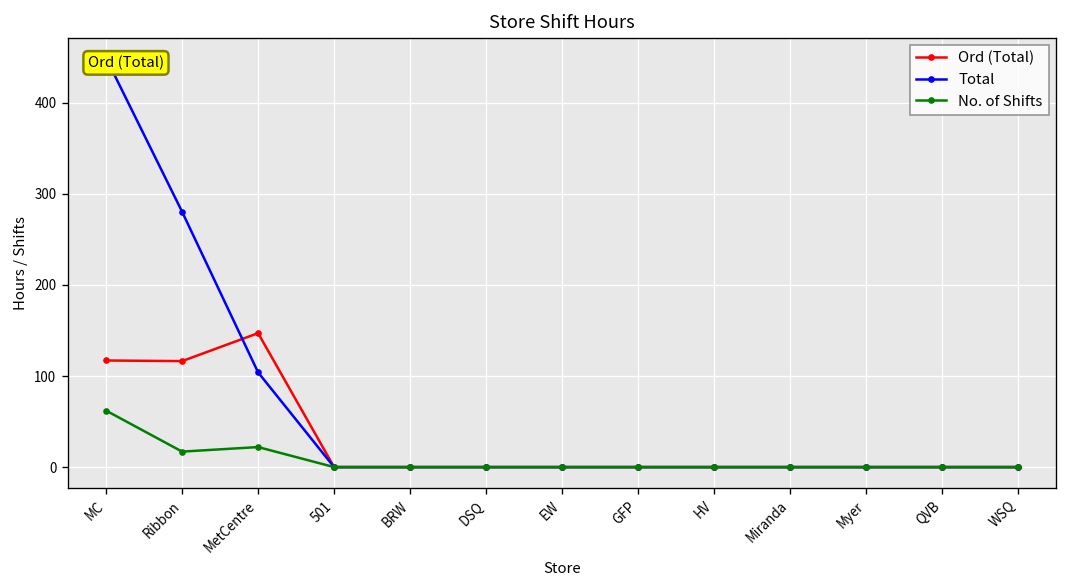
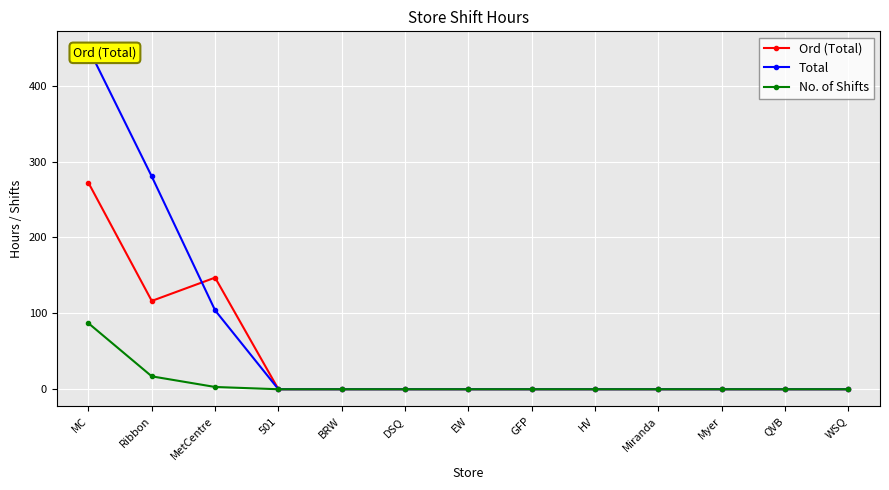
Ord (Total), MC: 120 -> 270
No. of Shifts, MC: 60 -> 90
No. of Shifts, MetCentre: 20 -> 0
